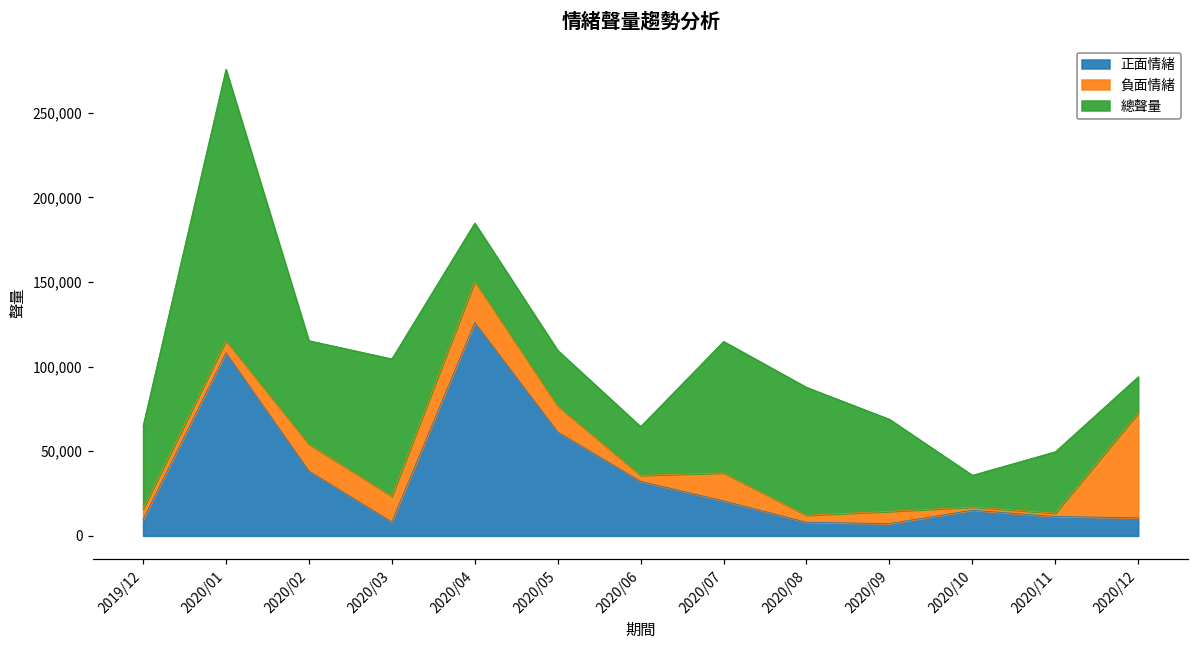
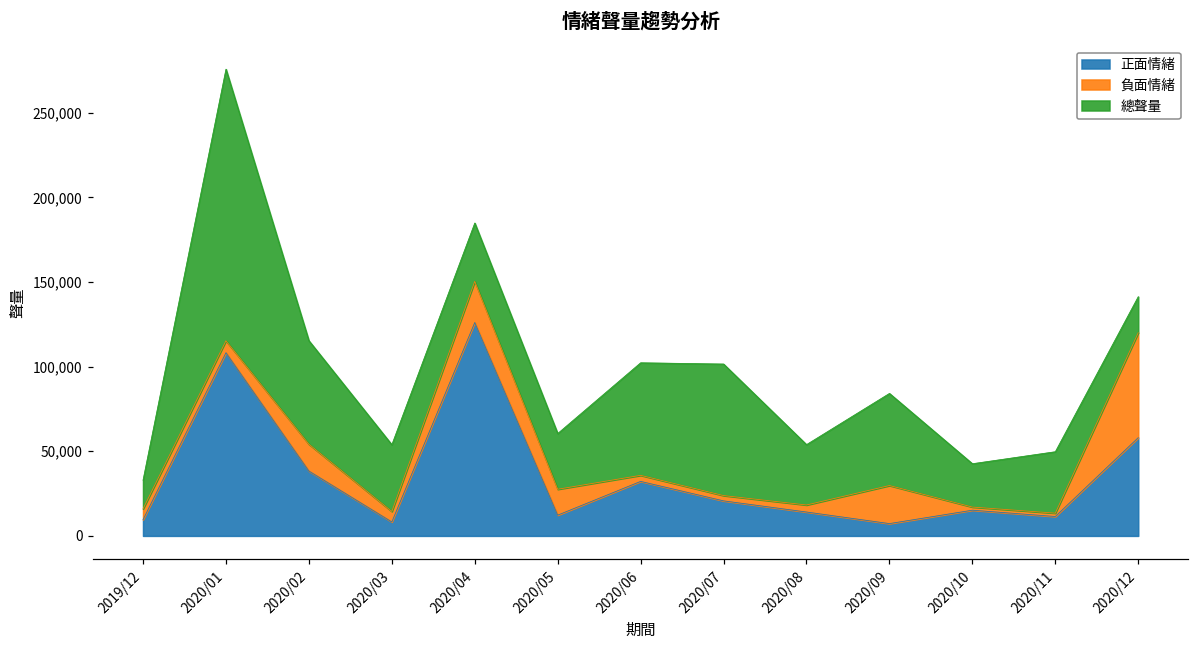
總聲量, 2019/12: 49,000 -> 17,000
負面情緒, 2020/03: 15,000 -> 6,000
總聲量, 2020/03: 81,000 -> 39,000
正面情緒, 2020/05: 61,000 -> 12,000
總聲量, 2020/06: 29,000 -> 66,000
負面情緒, 2020/07: 17,000 -> 3,000
正面情緒, 2020/08: 8,000 -> 14,000
總聲量, 2020/08: 76,000 -> 36,000
負面情緒, 2020/09: 7,000 -> 23,000
總聲量, 2020/10: 19,000 -> 26,000
正面情緒, 2020/12: 11,000 -> 58,000
